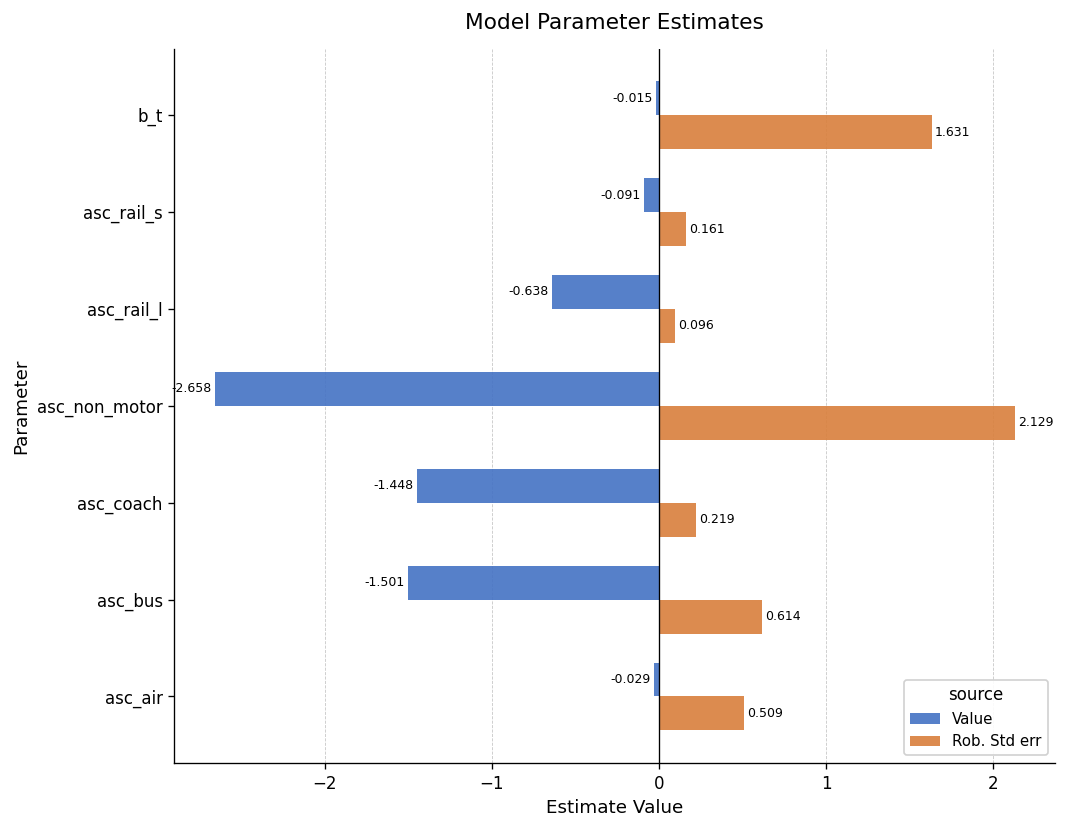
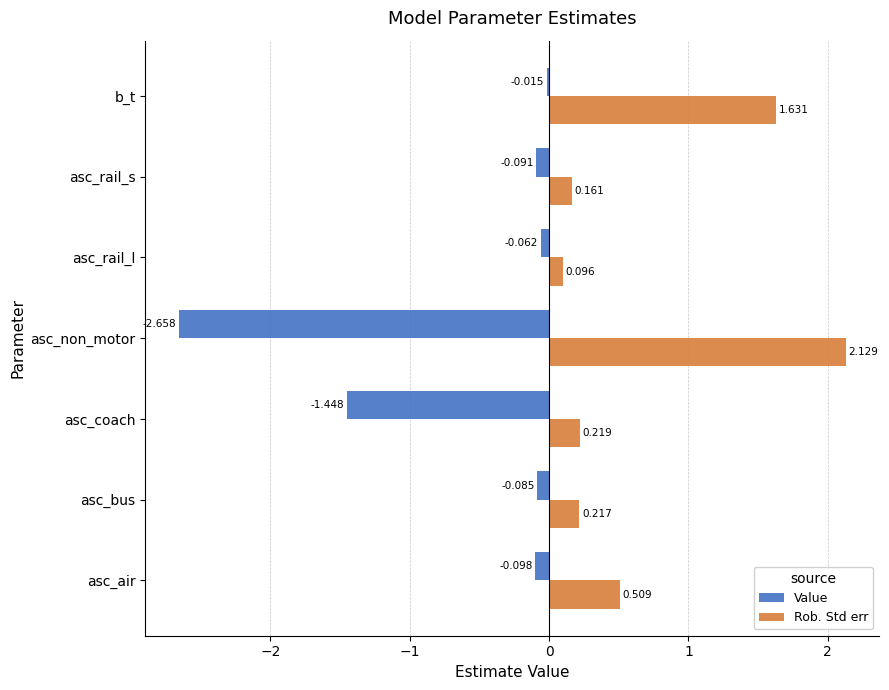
Value, asc_rail_l: -0.638 -> -0.062
Value, asc_bus: -1.501 -> -0.085
Rob. Std err, asc_bus: 0.614 -> 0.217
Value, asc_air: -0.029 -> -0.098
